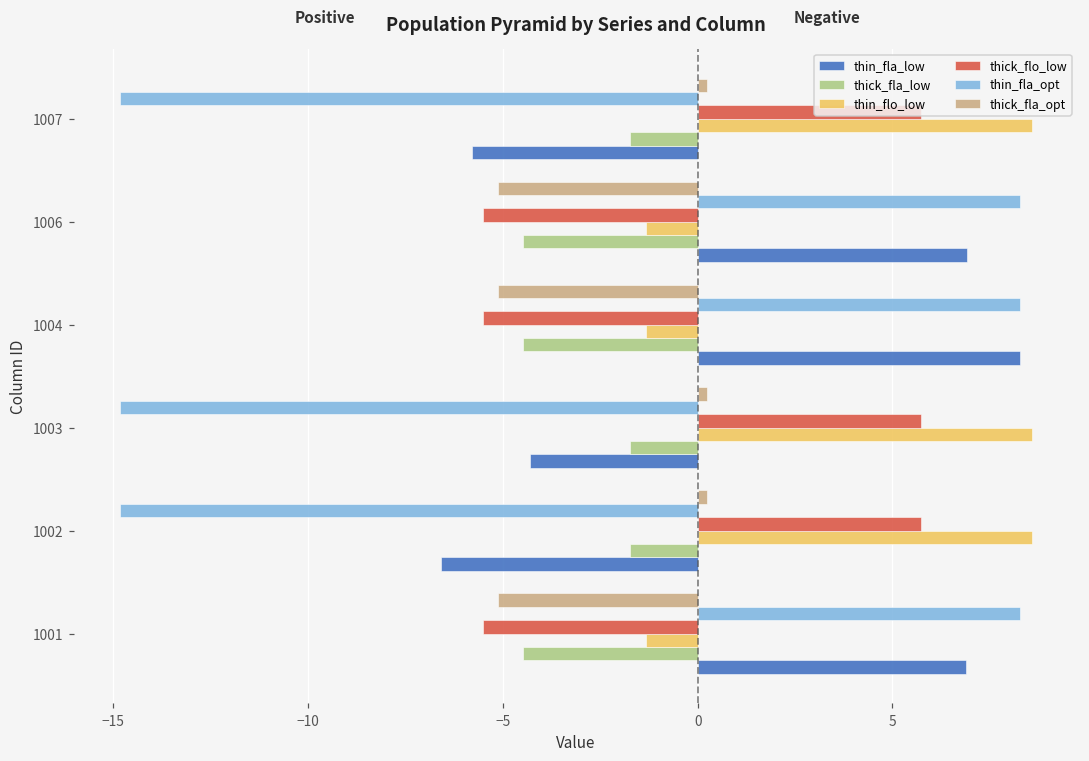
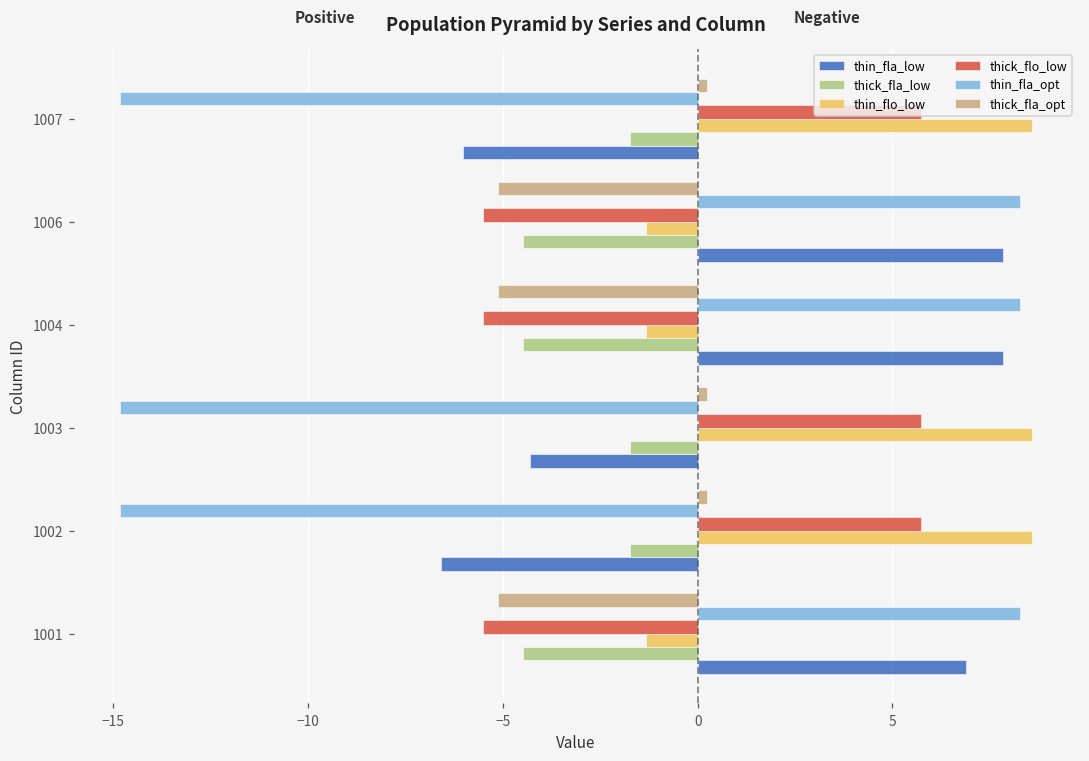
thin_fla_low, 1007: -5.8 -> -6.0
thin_fla_low, 1006: 6.9 -> 7.8
thin_fla_low, 1004: 8.3 -> 7.8
